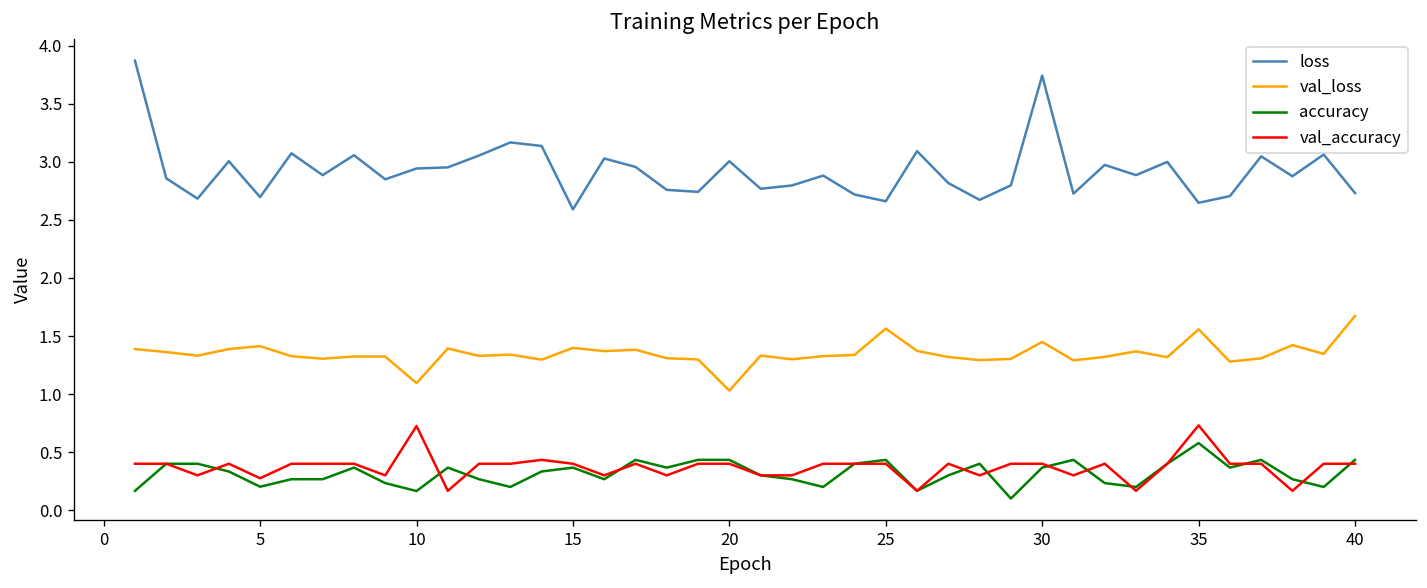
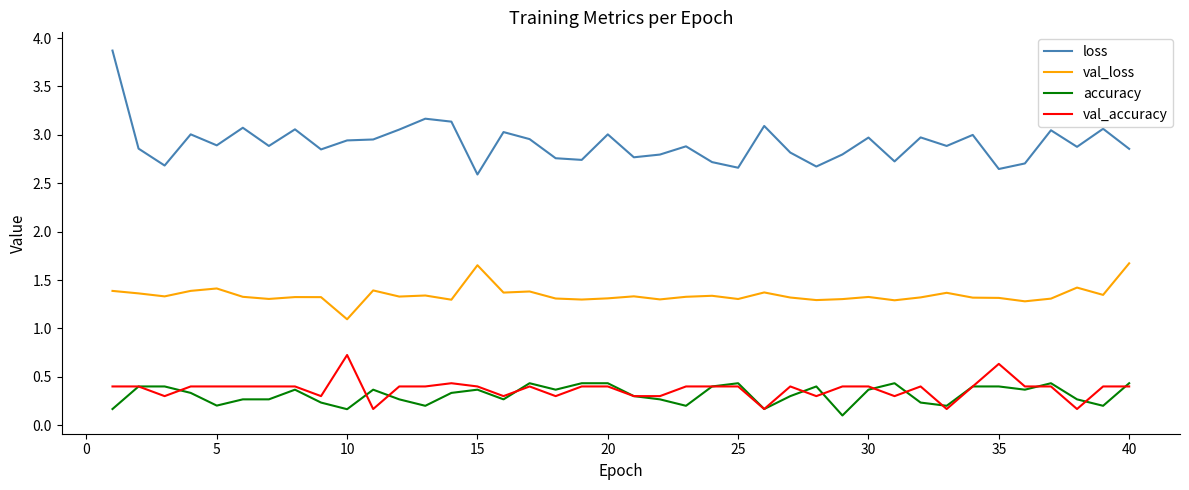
loss, 5: 2.7 -> 2.9
val_accuracy, 5: 0.3 -> 0.4
val_loss, 15: 1.4 -> 1.7
val_loss, 20: 1.0 -> 1.3
val_loss, 25: 1.6 -> 1.3
loss, 30: 3.7 -> 3.0
val_loss, 30: 1.4 -> 1.3
val_loss, 35: 1.6 -> 1.3
accuracy, 35: 0.6 -> 0.4
val_accuracy, 35: 0.7 -> 0.6
loss, 40: 2.7 -> 2.9
